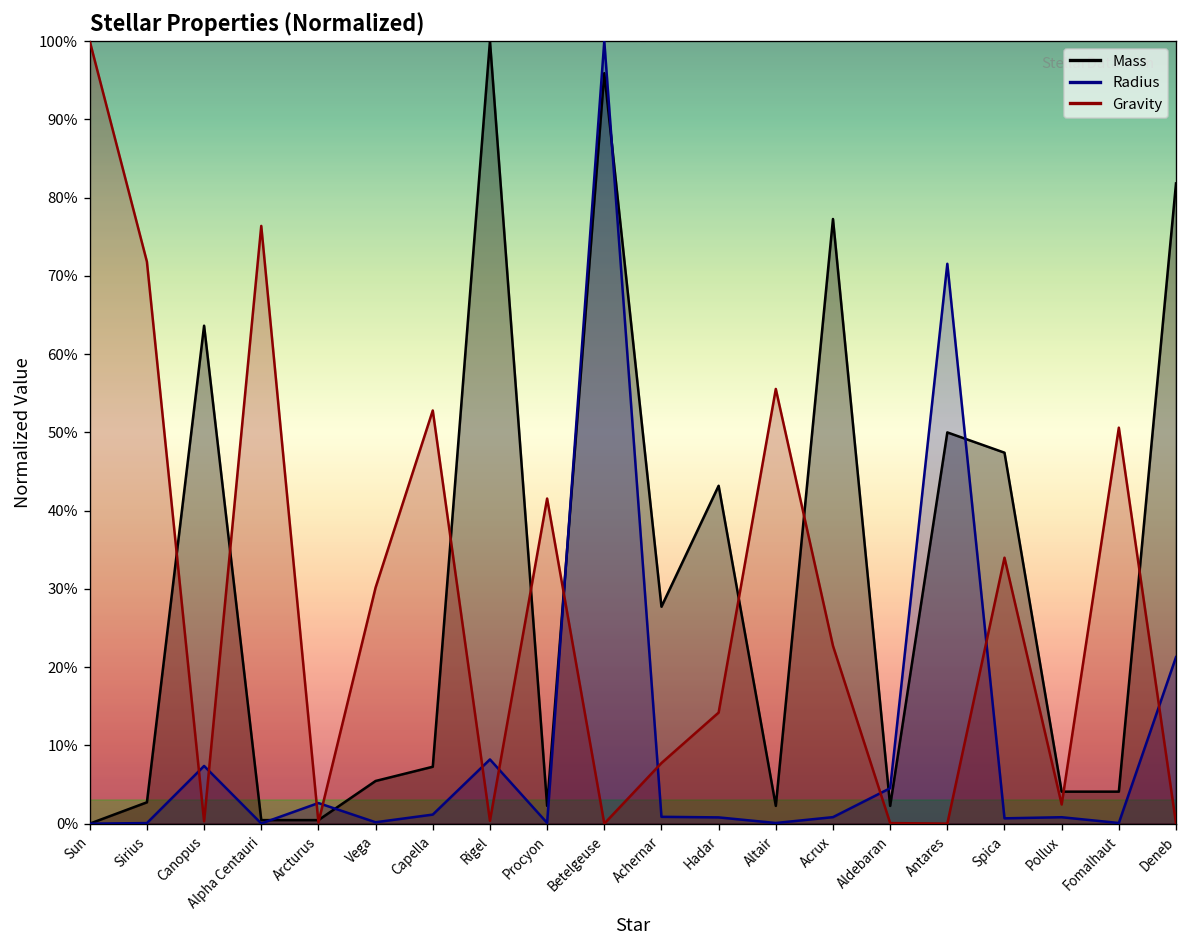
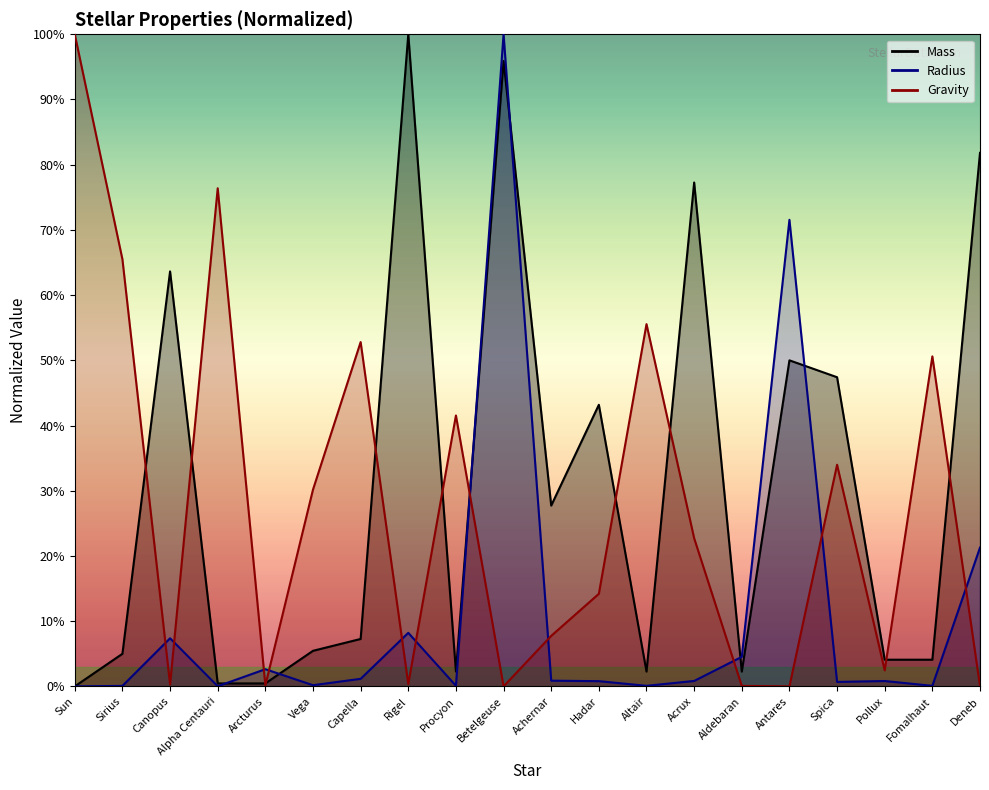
Mass, Sirius: 3% -> 5%
Gravity, Sirius: 72% -> 65%
